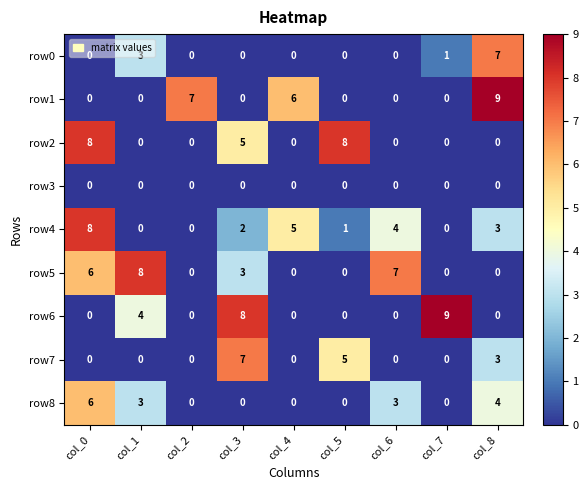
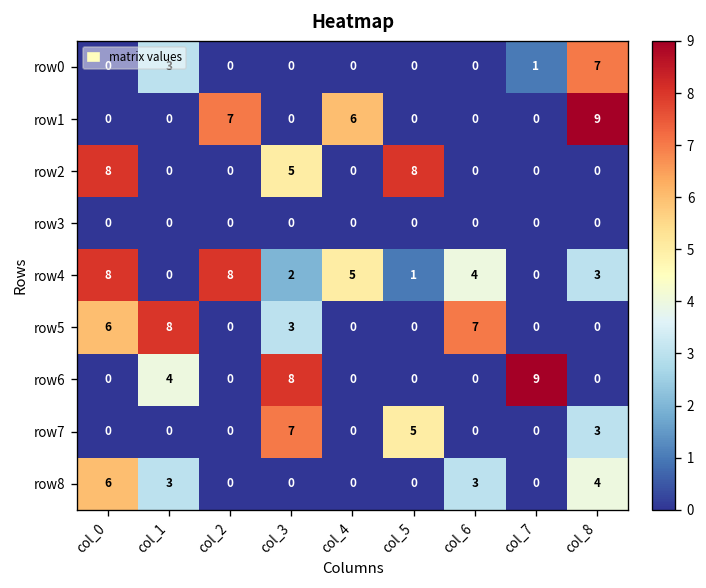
row4, col_2: 0 -> 8
